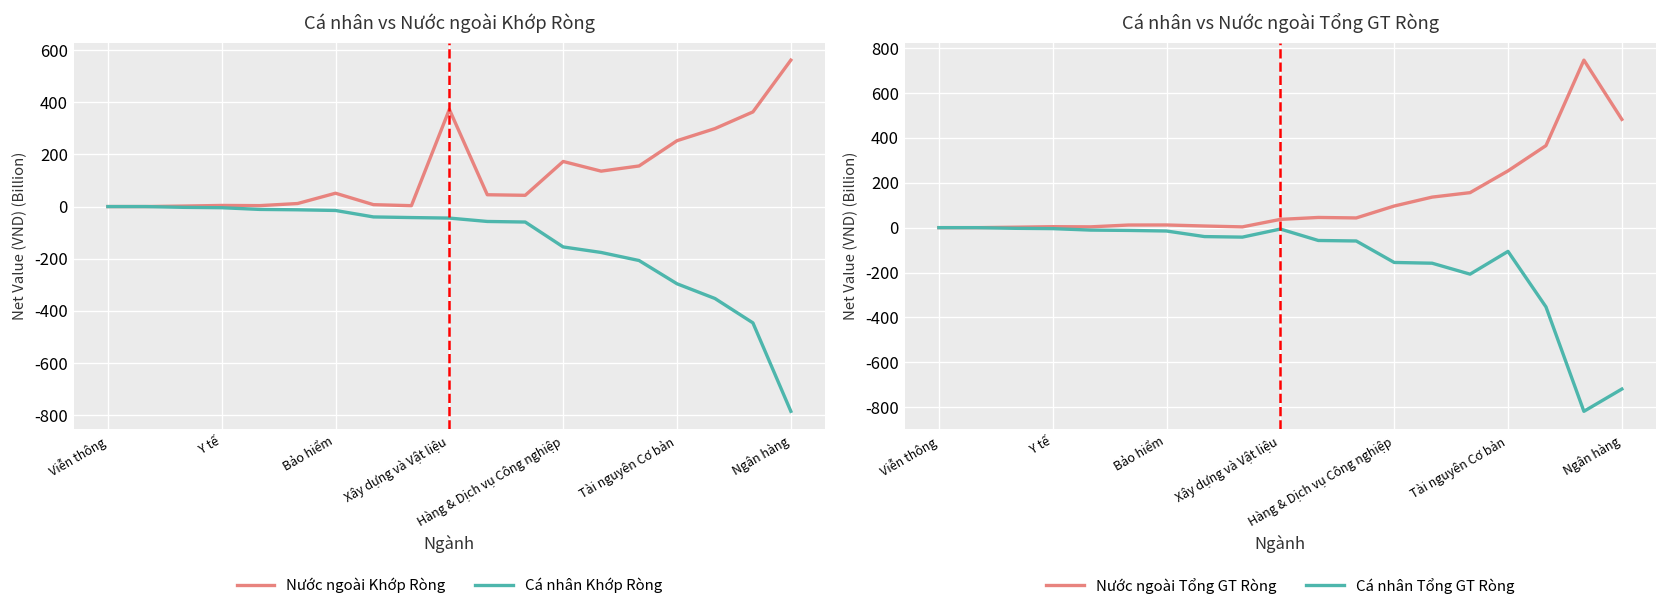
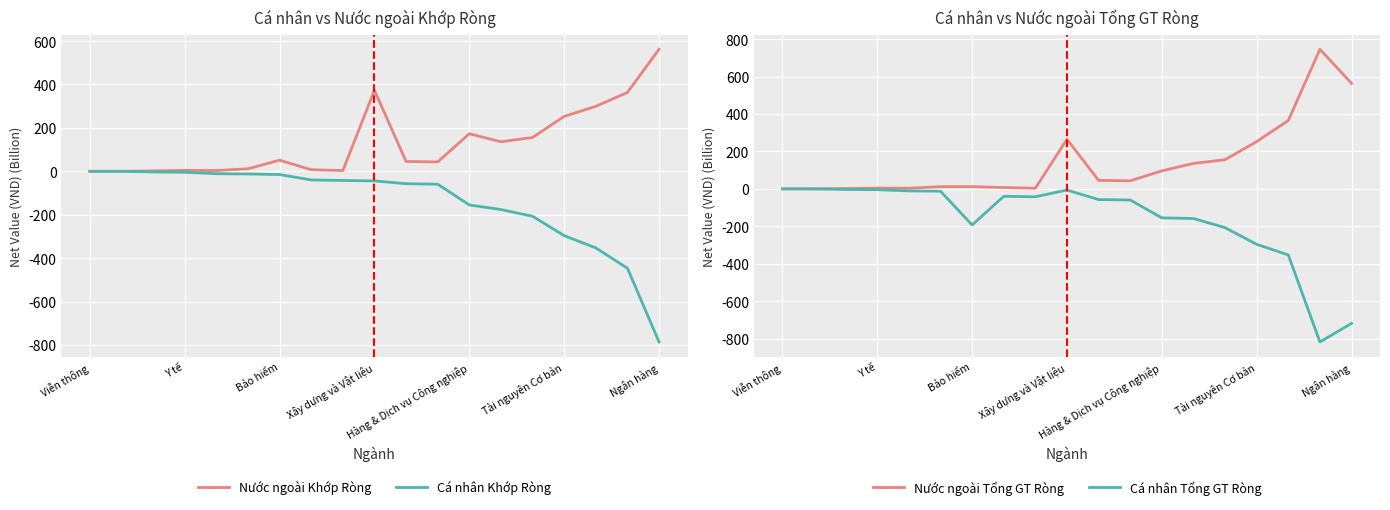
Cá nhân vs Nước ngoài Tổng GT Ròng, Cá nhân Tổng GT Ròng, Bảo hiểm: -10 -> -190
Cá nhân vs Nước ngoài Tổng GT Ròng, Nước ngoài Tổng GT Ròng, Xây dựng và Vật liệu: 40 -> 270
Cá nhân vs Nước ngoài Tổng GT Ròng, Cá nhân Tổng GT Ròng, Tài nguyên Cơ bản: -110 -> -300
Cá nhân vs Nước ngoài Tổng GT Ròng, Nước ngoài Tổng GT Ròng, Ngân hàng: 480 -> 560
